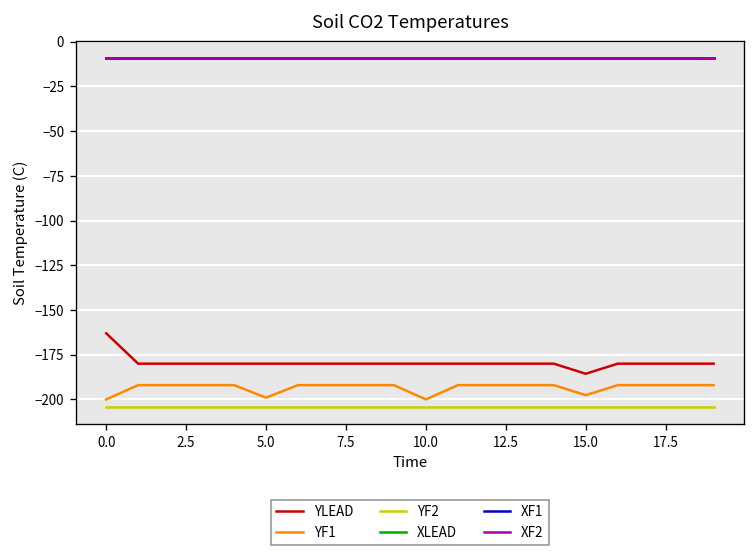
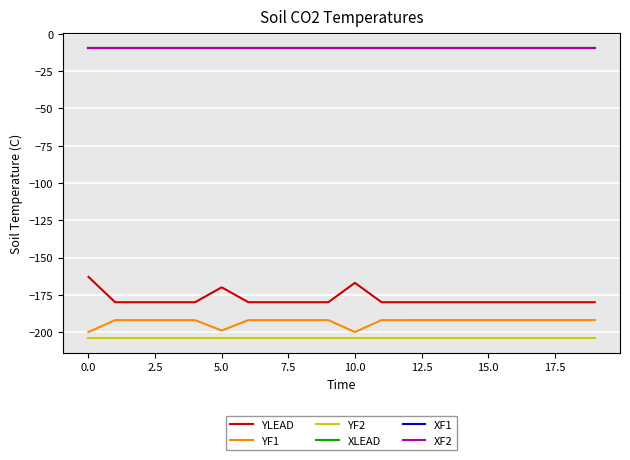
YLEAD, 5.0: -180 -> -170
YLEAD, 10.0: -180 -> -167
YLEAD, 15.0: -186 -> -180
YF1, 15.0: -198 -> -192
